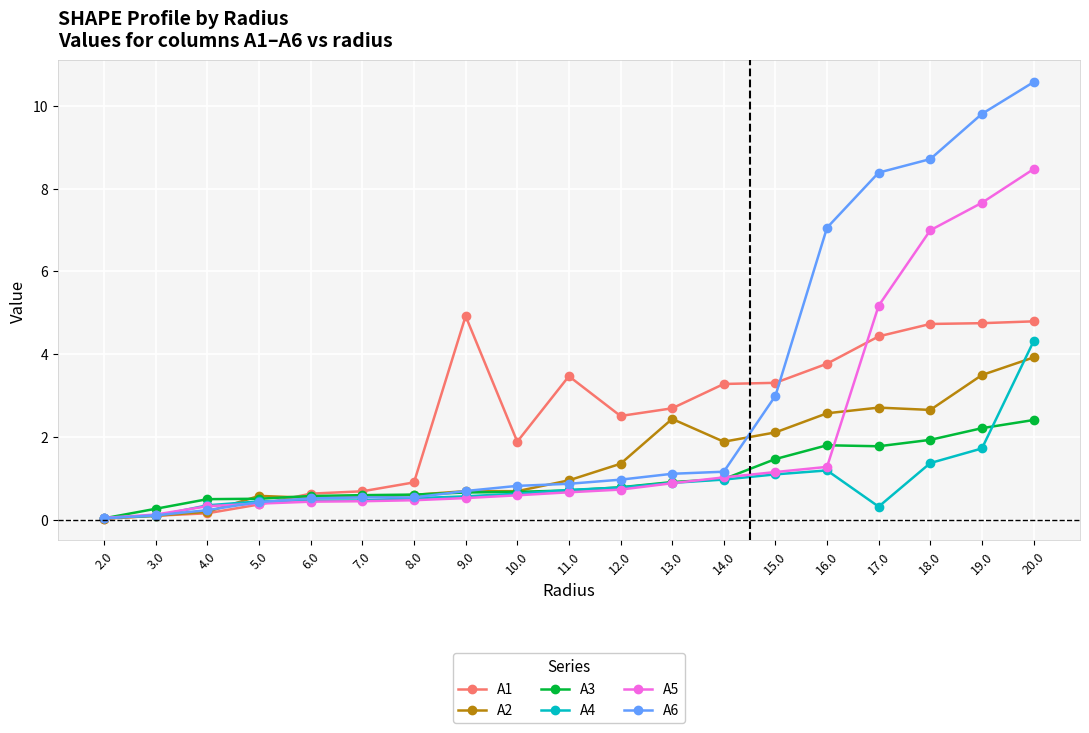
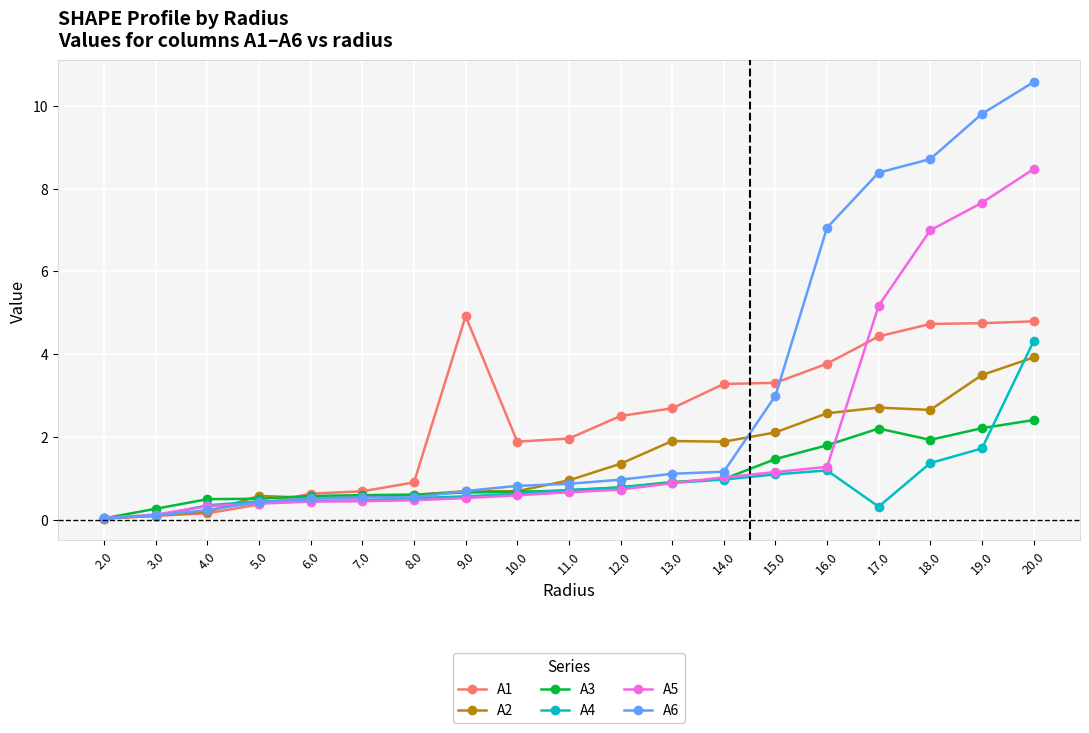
A1, 11.0: 3.5 -> 2.0
A2, 13.0: 2.4 -> 1.9
A3, 17.0: 1.8 -> 2.2
